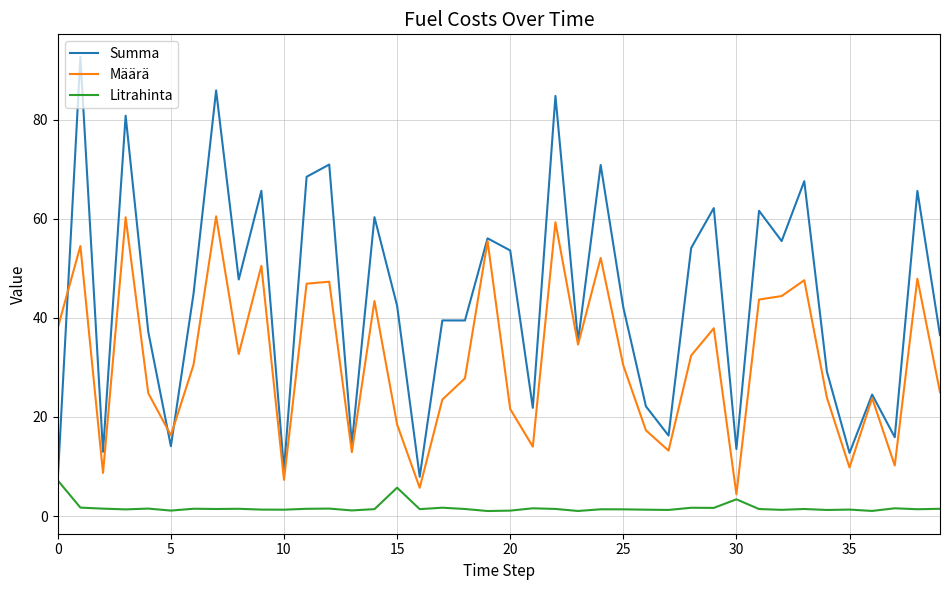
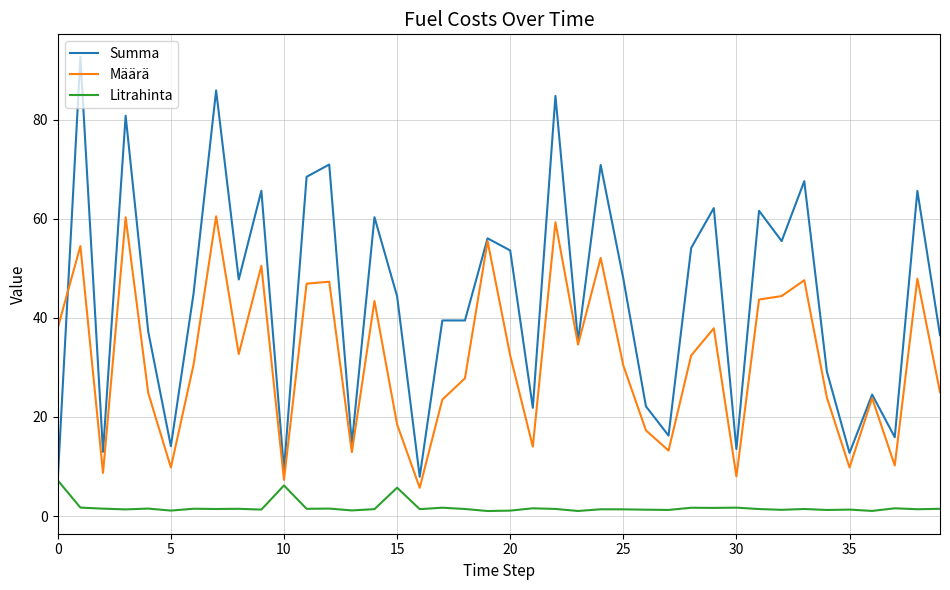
Määrä, 5: 16 -> 10
Litrahinta, 10: 1 -> 6
Summa, 15: 42 -> 44
Määrä, 20: 22 -> 32
Summa, 25: 42 -> 48
Määrä, 30: 4 -> 8
Litrahinta, 30: 3 -> 2
